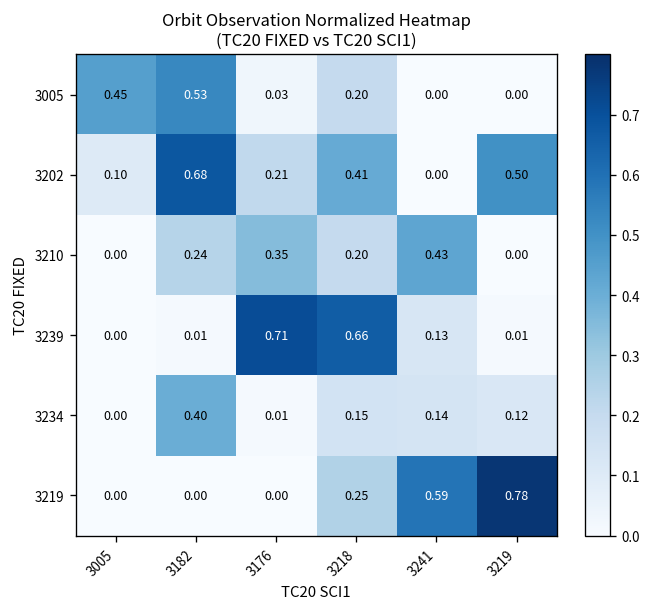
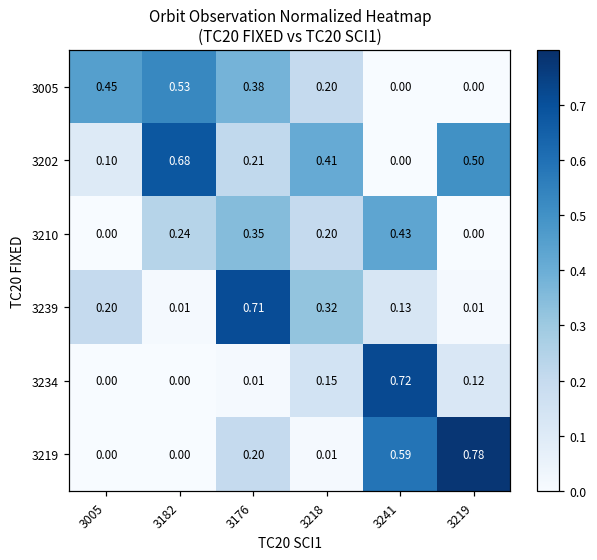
3005, 3176: 0.03 -> 0.38
3239, 3005: 0.00 -> 0.20
3239, 3218: 0.66 -> 0.32
3234, 3182: 0.40 -> 0.00
3234, 3241: 0.14 -> 0.72
3219, 3176: 0.00 -> 0.20
3219, 3218: 0.25 -> 0.01
